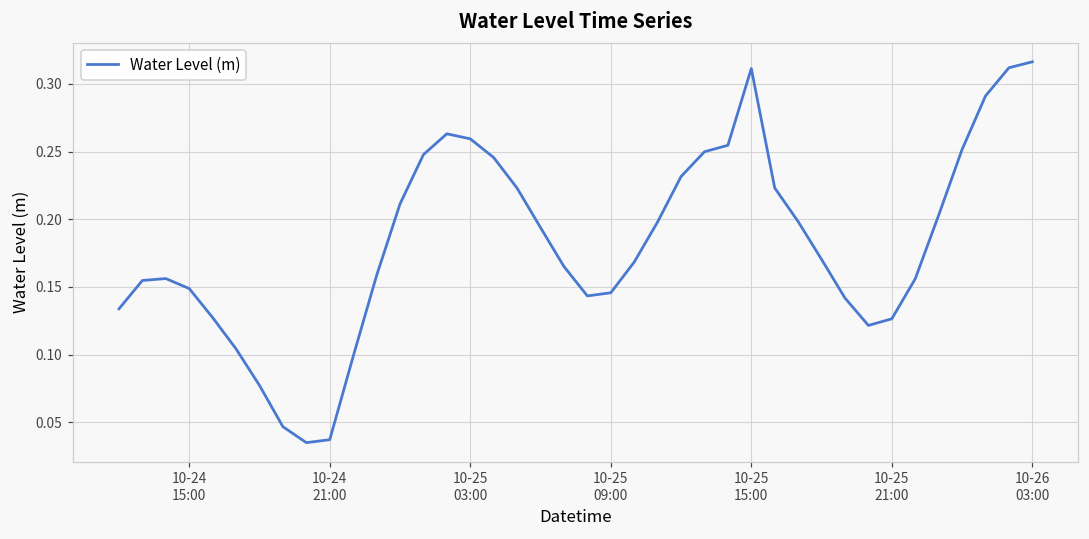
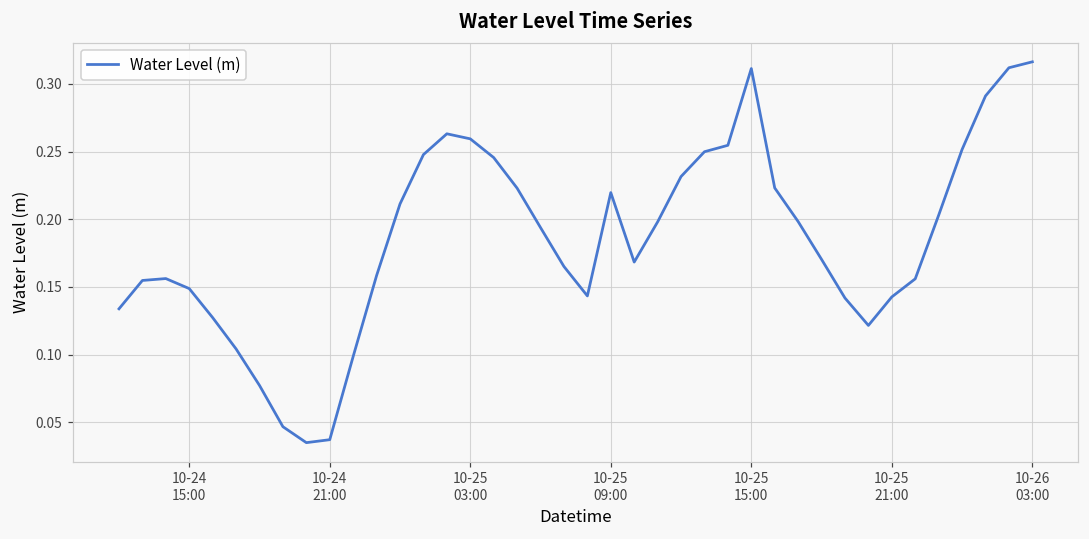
10-25 09:00: 0.146 -> 0.220
10-25 21:00: 0.126 -> 0.143
